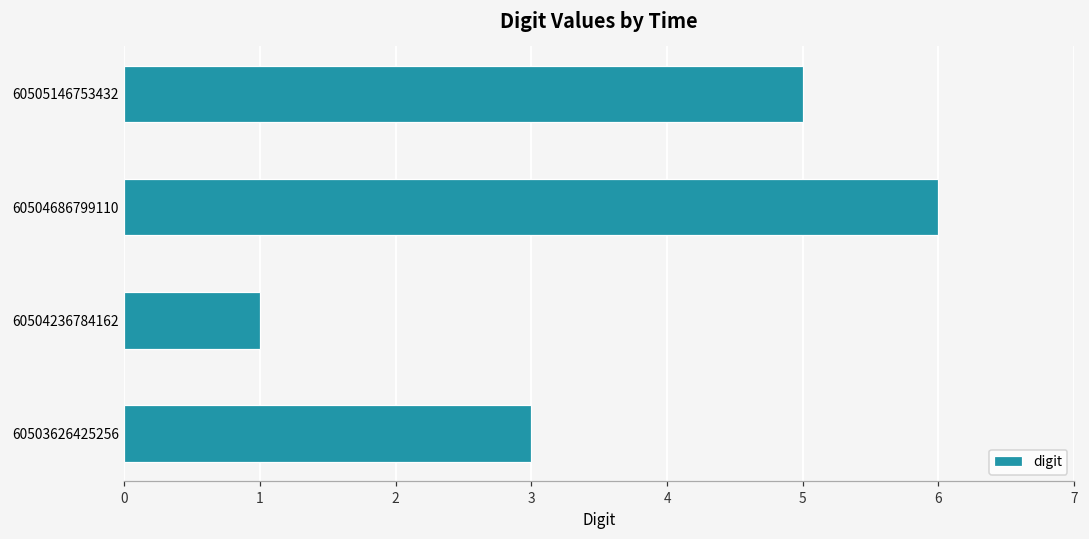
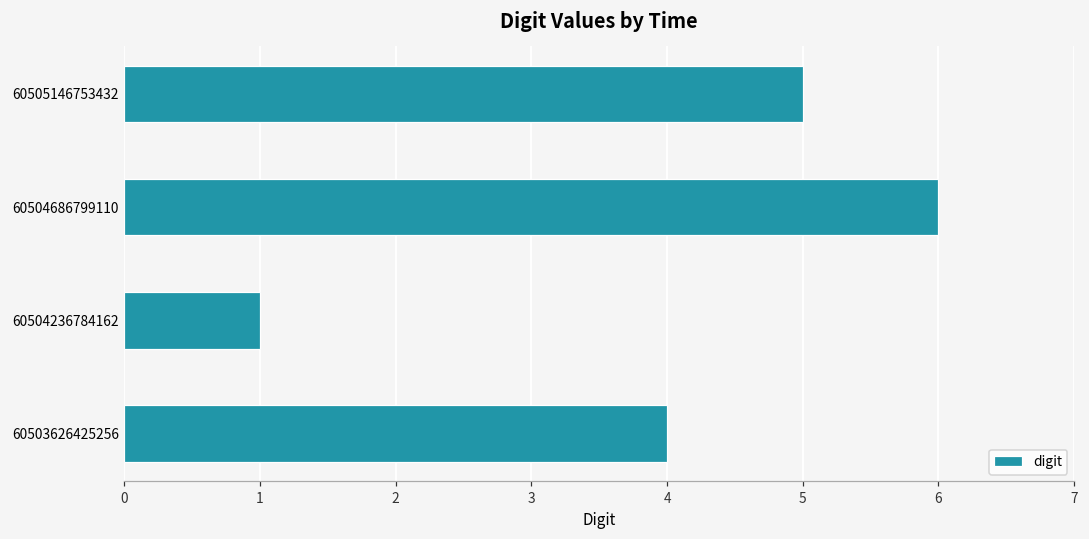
60503626425256: 3 -> 4
